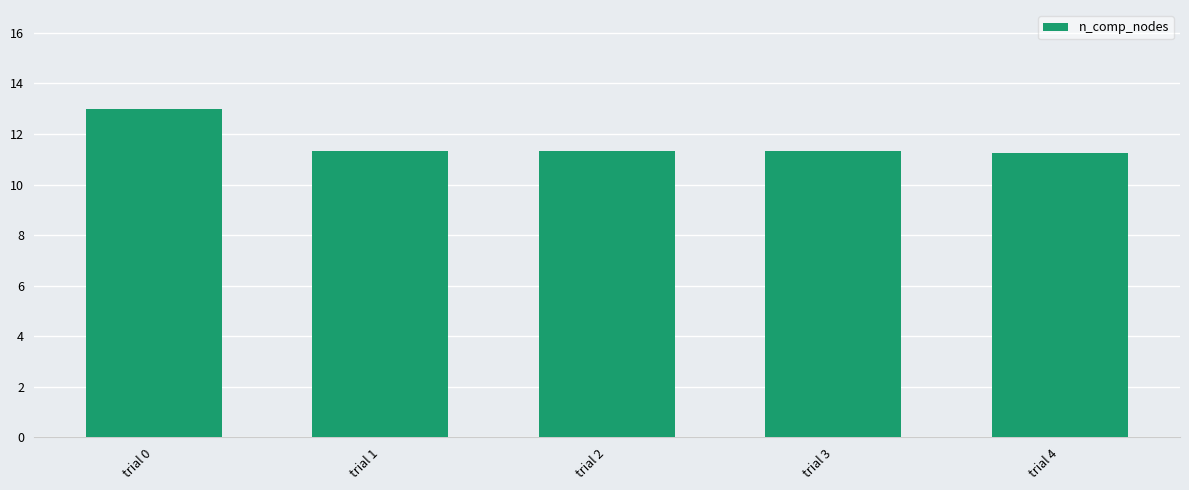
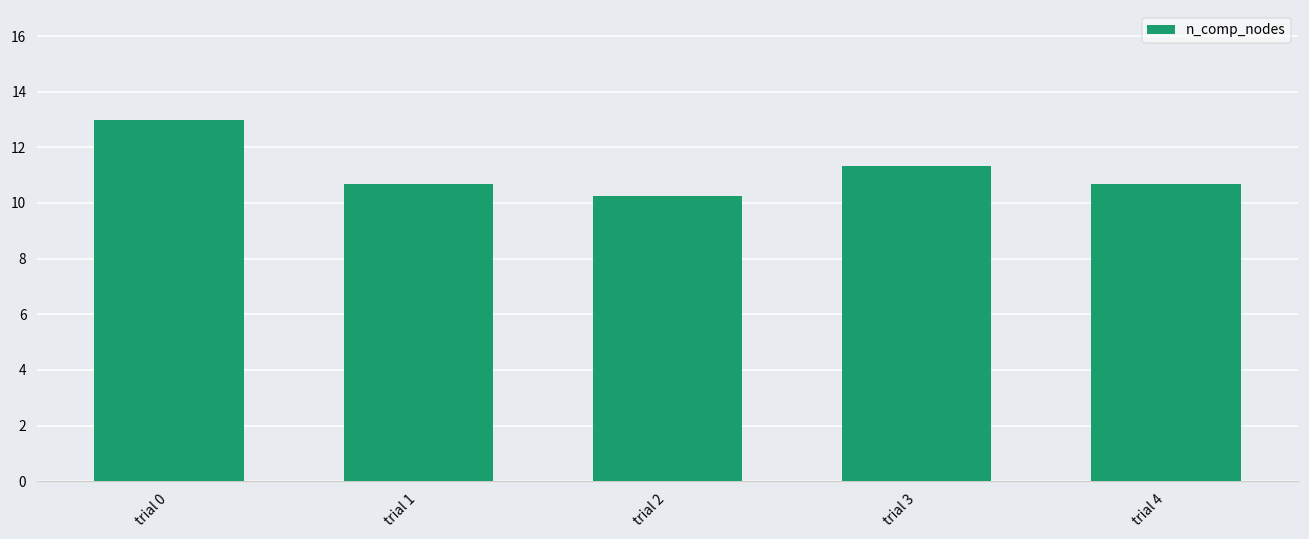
trial 1: 11.3 -> 10.7
trial 2: 11.3 -> 10.3
trial 4: 11.3 -> 10.7
